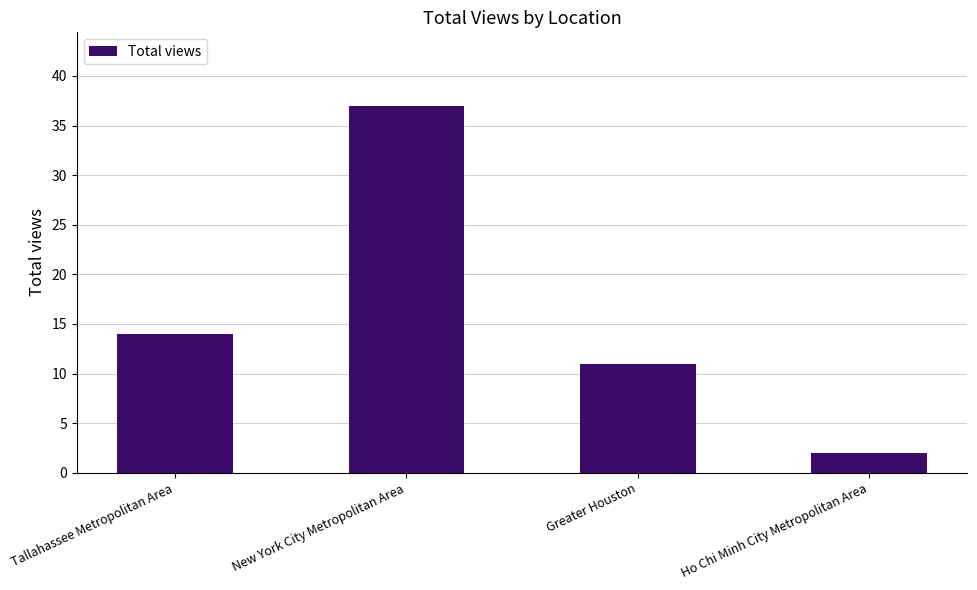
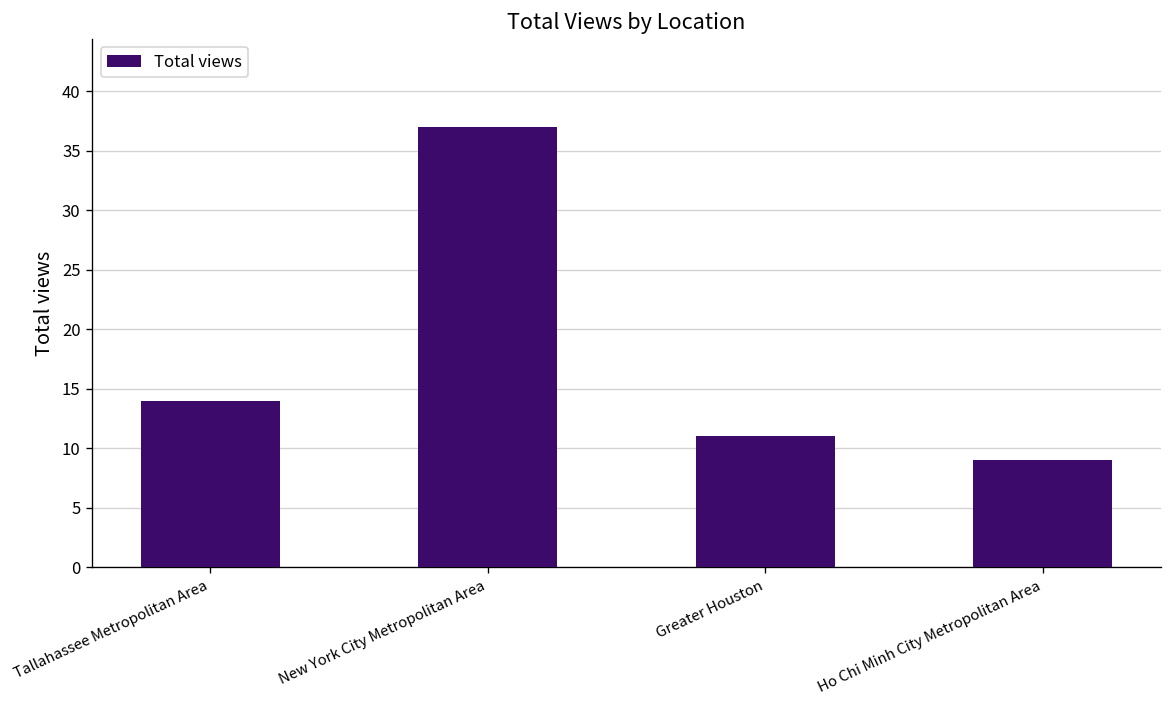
Ho Chi Minh City Metropolitan Area: 2 -> 9
